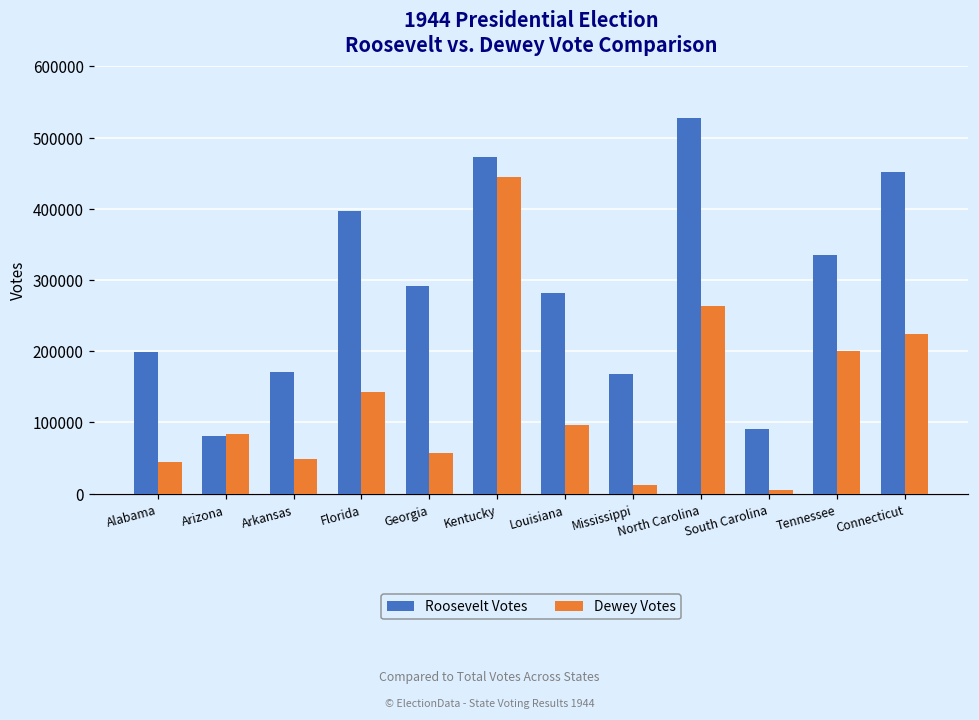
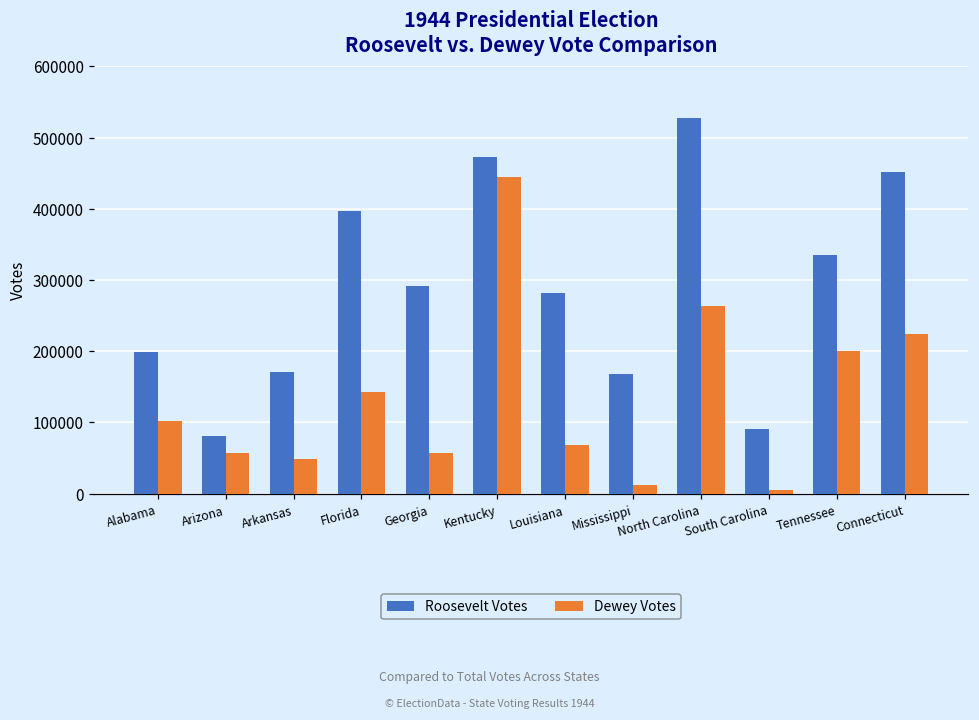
Dewey Votes, Alabama: 40000 -> 100000
Dewey Votes, Arizona: 80000 -> 60000
Dewey Votes, Louisiana: 100000 -> 70000
